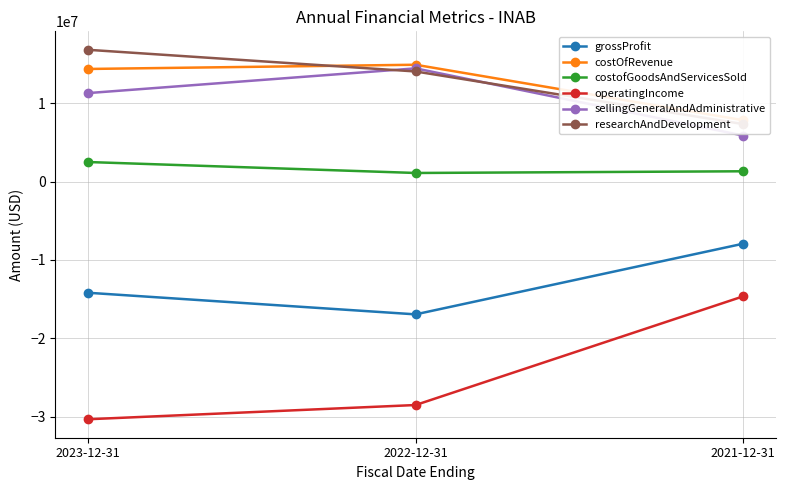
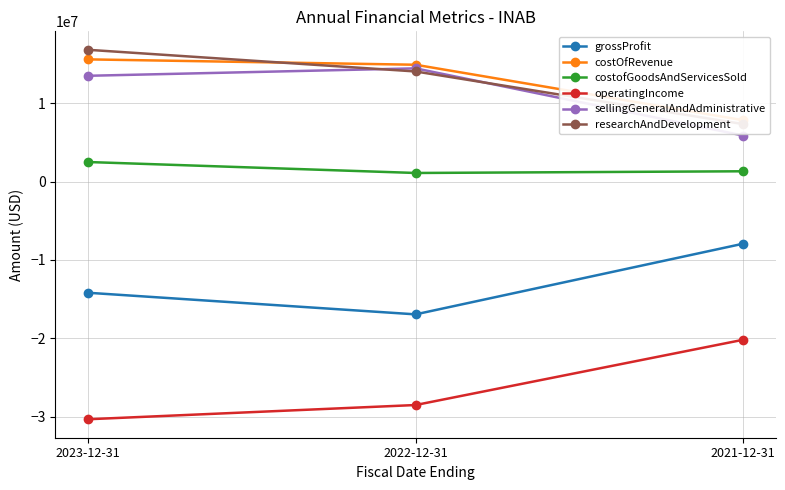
costOfRevenue, 2023-12-31: 14000000 -> 16000000
sellingGeneralAndAdministrative, 2023-12-31: 11000000 -> 14000000
operatingIncome, 2021-12-31: -15000000 -> -20000000
